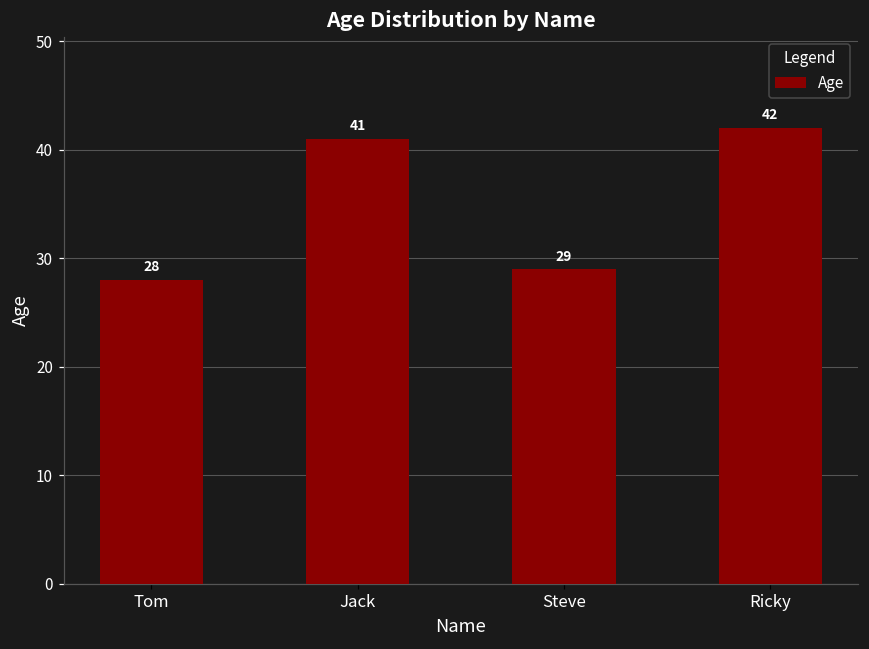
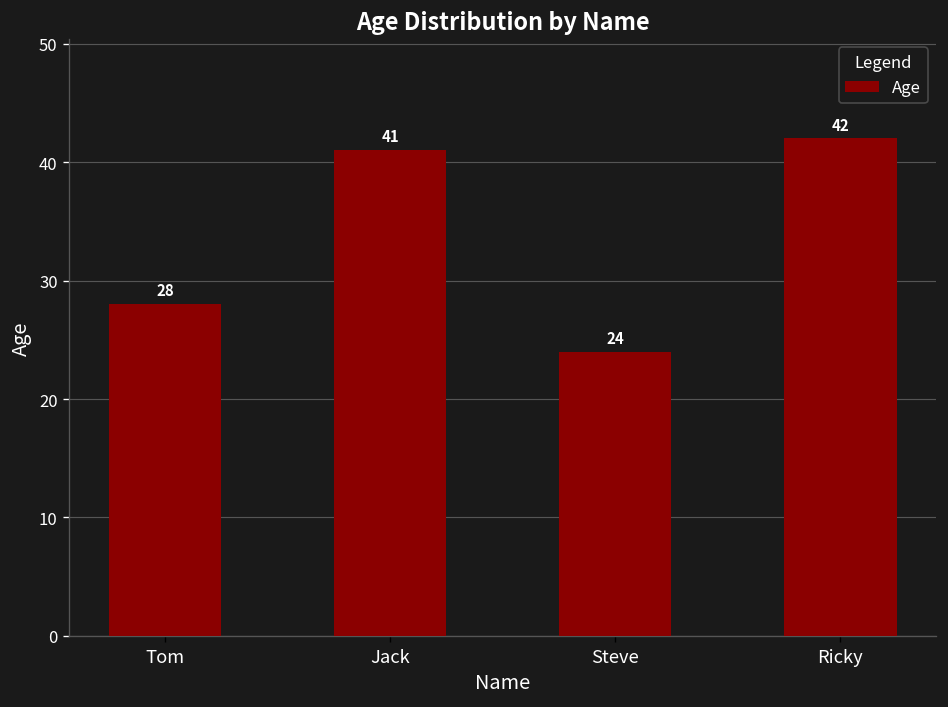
Steve: 29 -> 24
